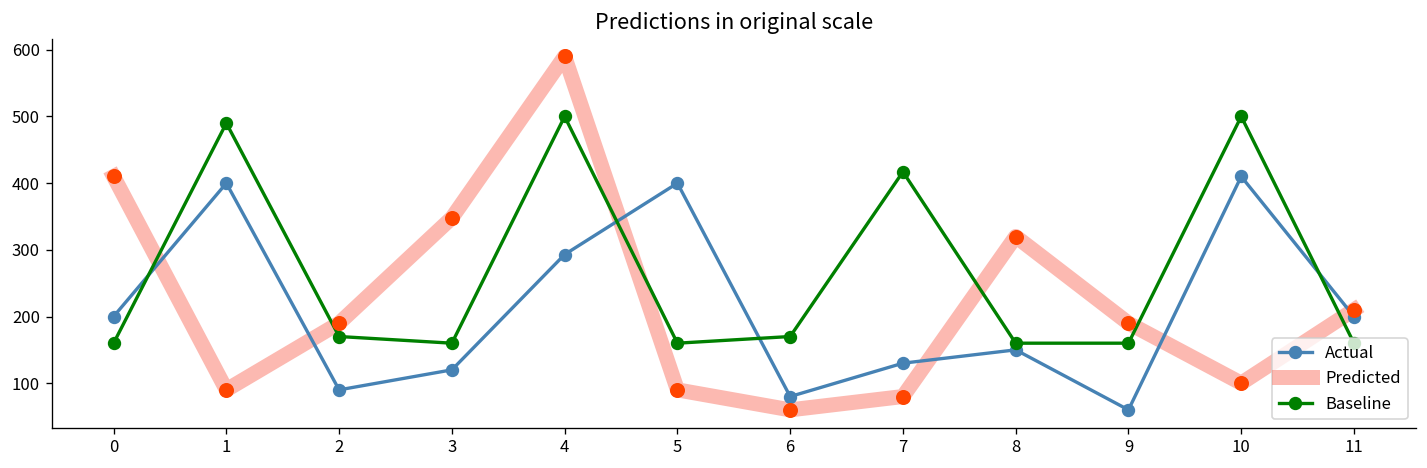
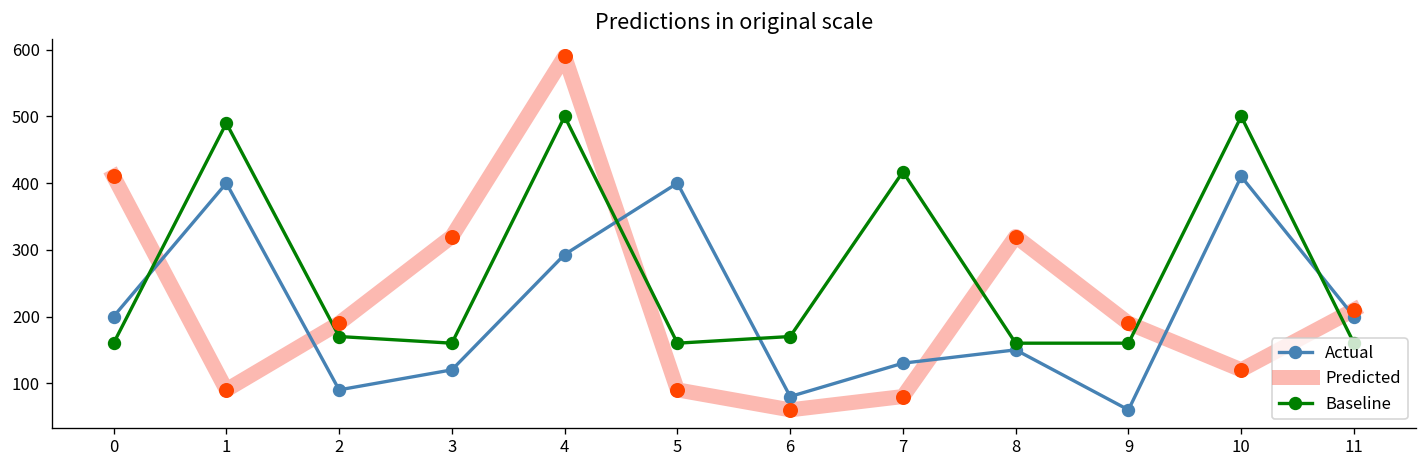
Predicted, 3: 350 -> 320
Predicted, 10: 100 -> 120
